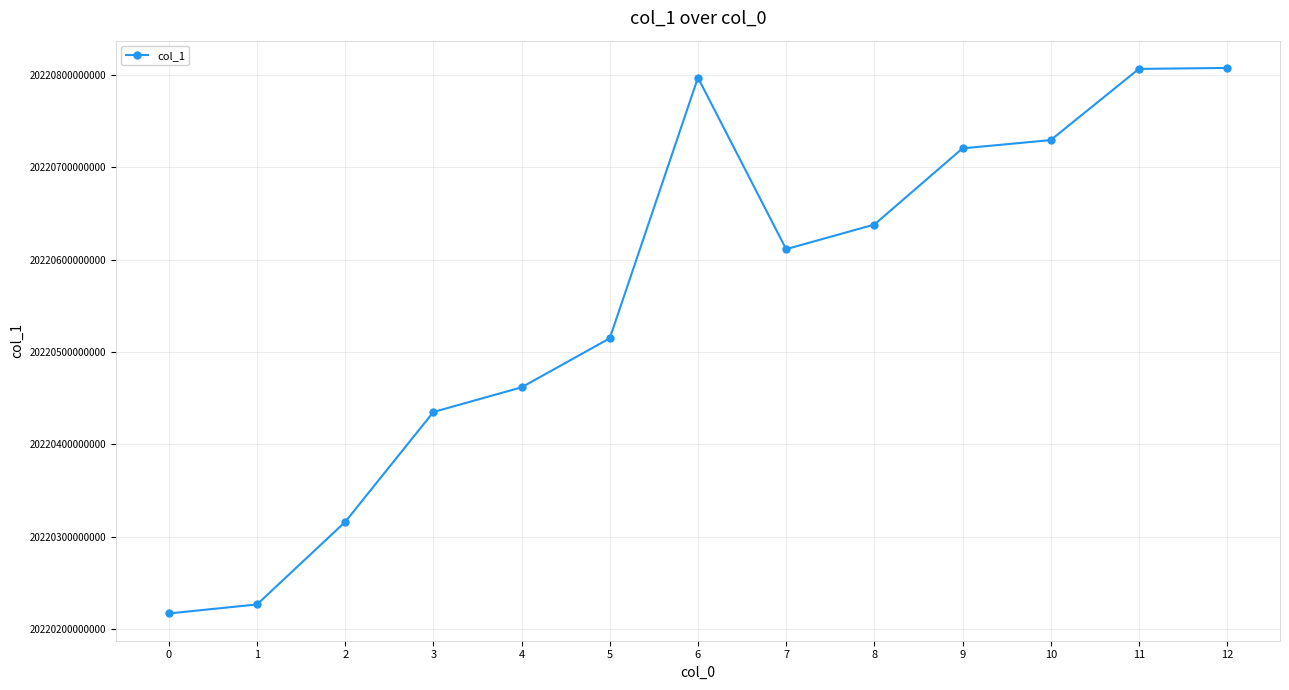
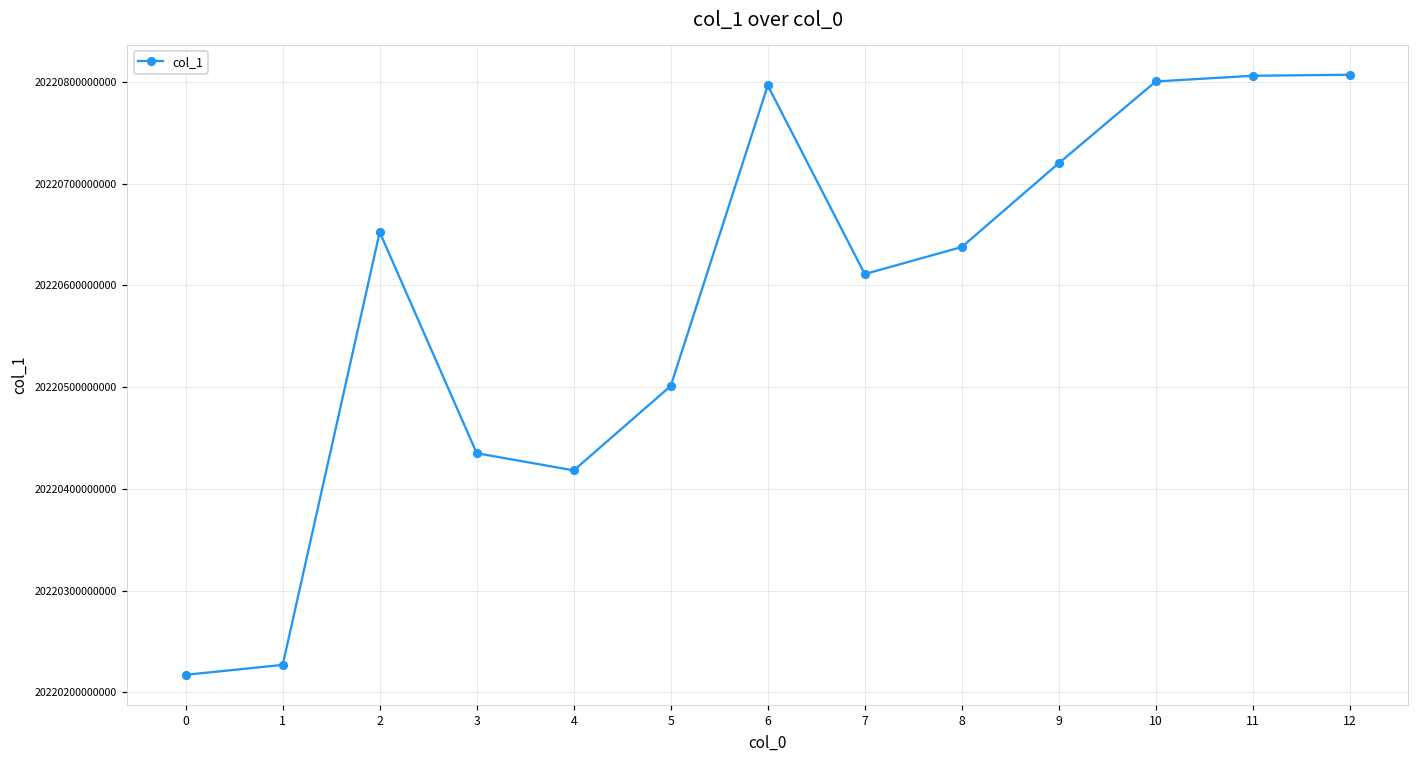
2: 20220320000000 -> 20220650000000
4: 20220460000000 -> 20220420000000
5: 20220510000000 -> 20220500000000
10: 20220730000000 -> 20220800000000
